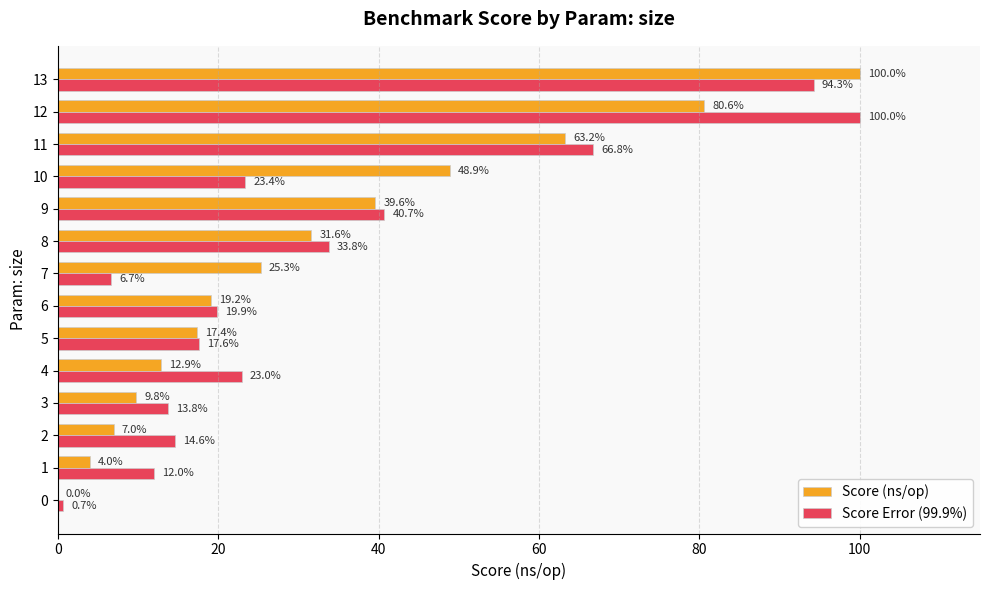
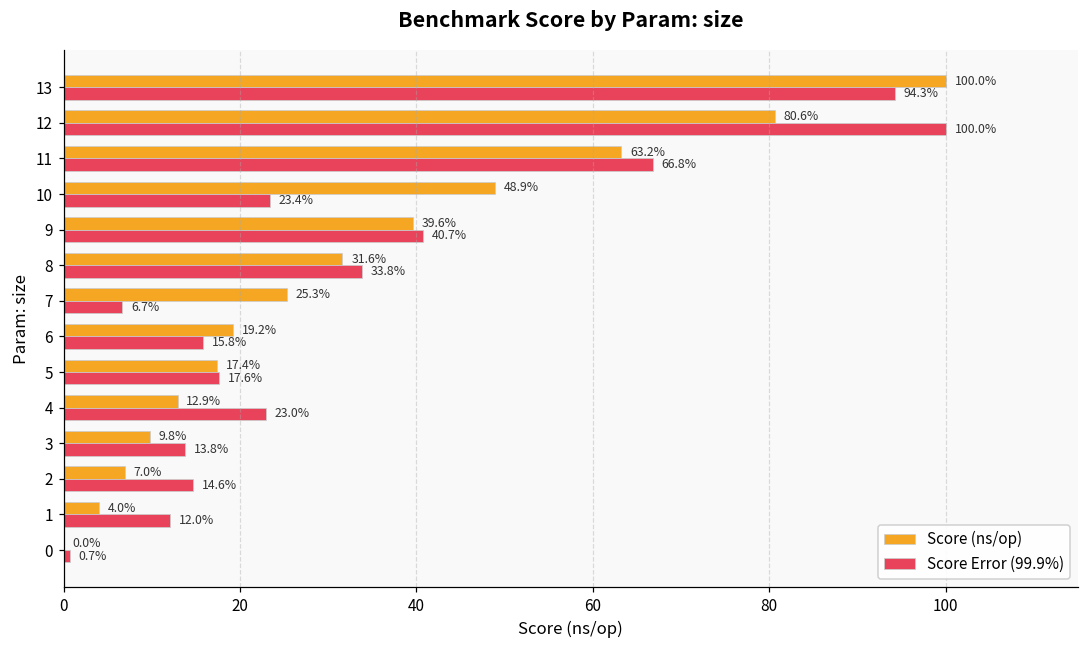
Score Error (99.9%), 6: 19.9% -> 15.8%
